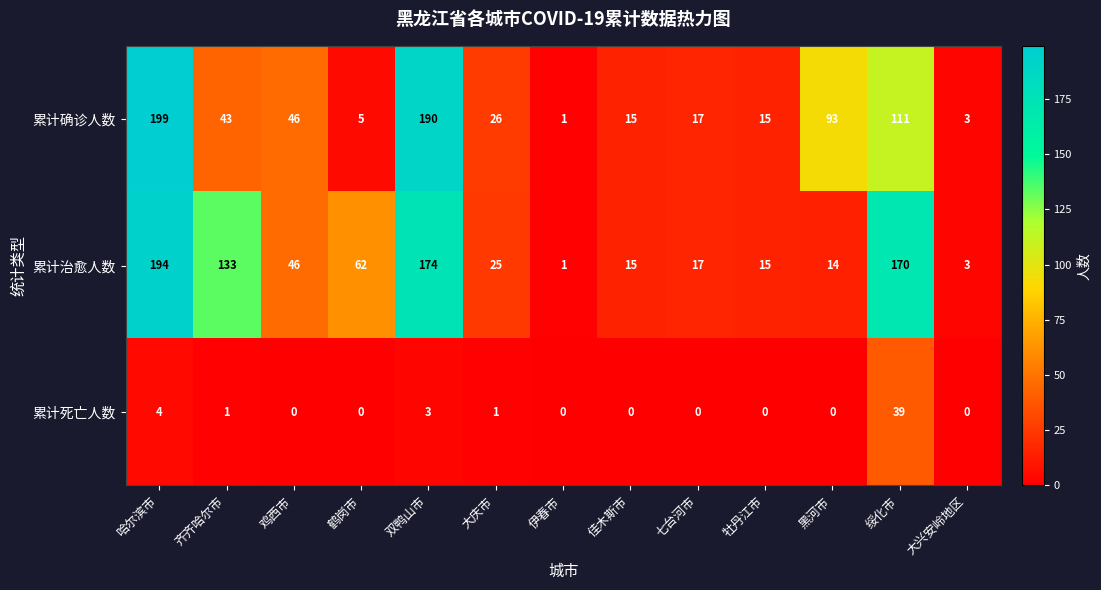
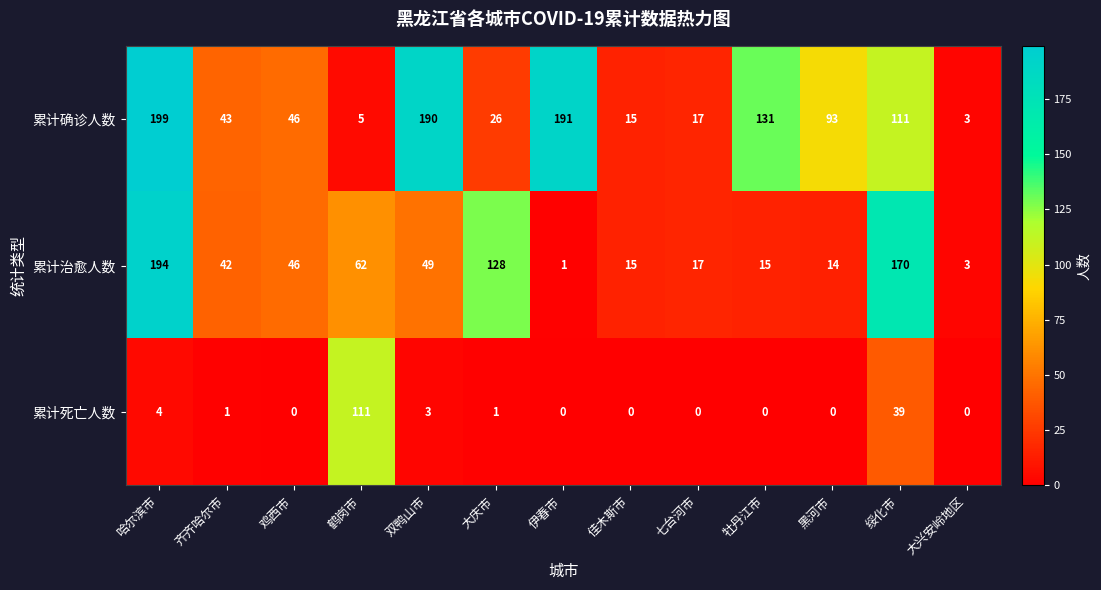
累计确诊人数, 伊春市: 1 -> 191
累计确诊人数, 牡丹江市: 15 -> 131
累计治愈人数, 齐齐哈尔市: 133 -> 42
累计治愈人数, 双鸭山市: 174 -> 49
累计治愈人数, 大庆市: 25 -> 128
累计死亡人数, 鹤岗市: 0 -> 111
